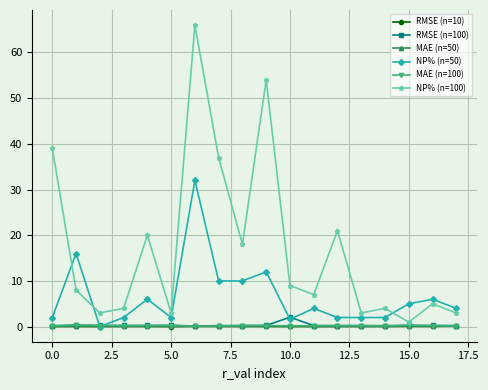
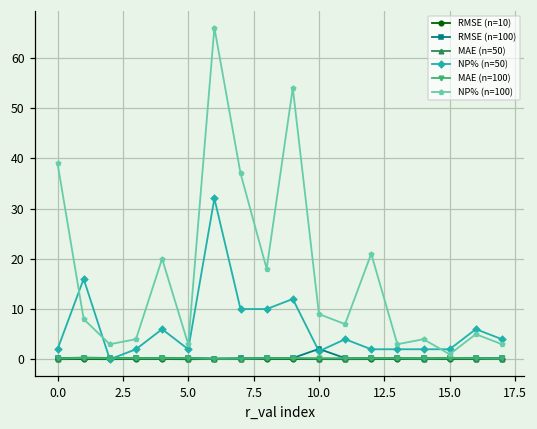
NP% (n=50), 15.0: 5 -> 2
